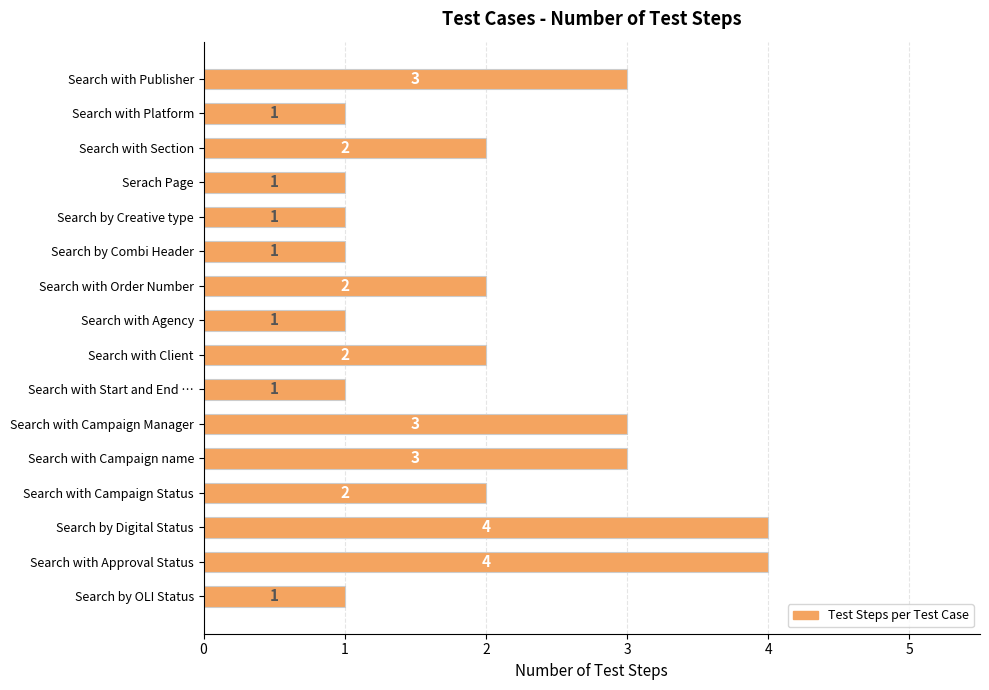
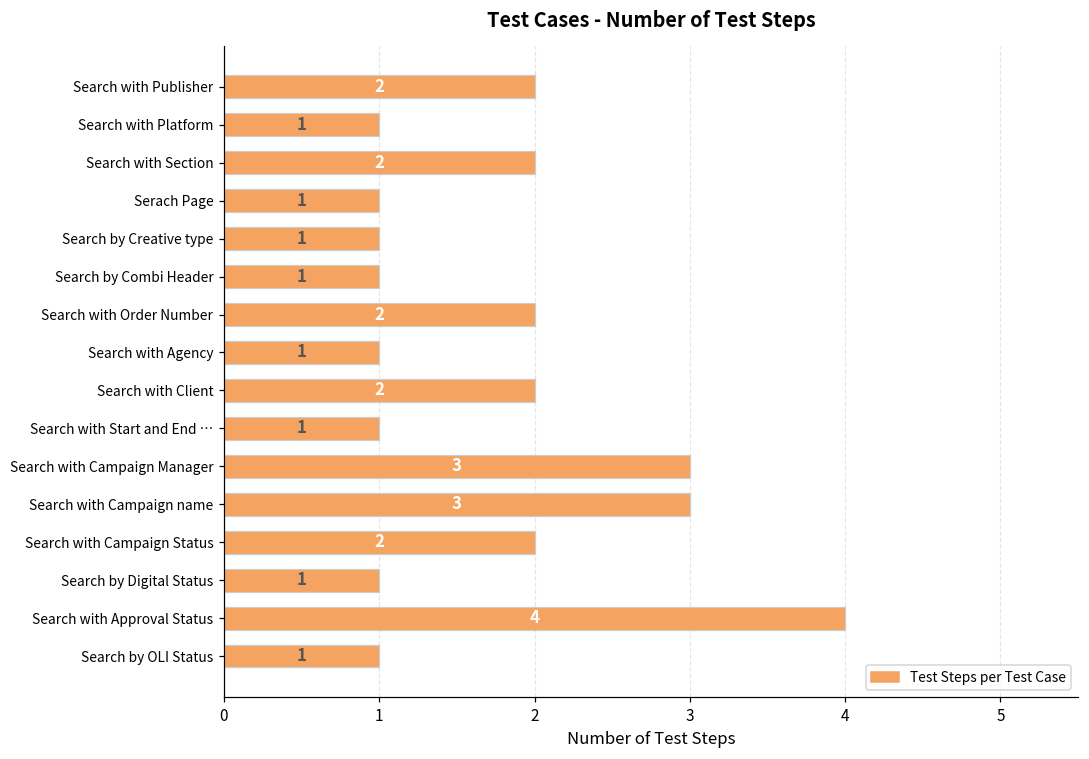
Search with Publisher: 3 -> 2
Search by Digital Status: 4 -> 1
